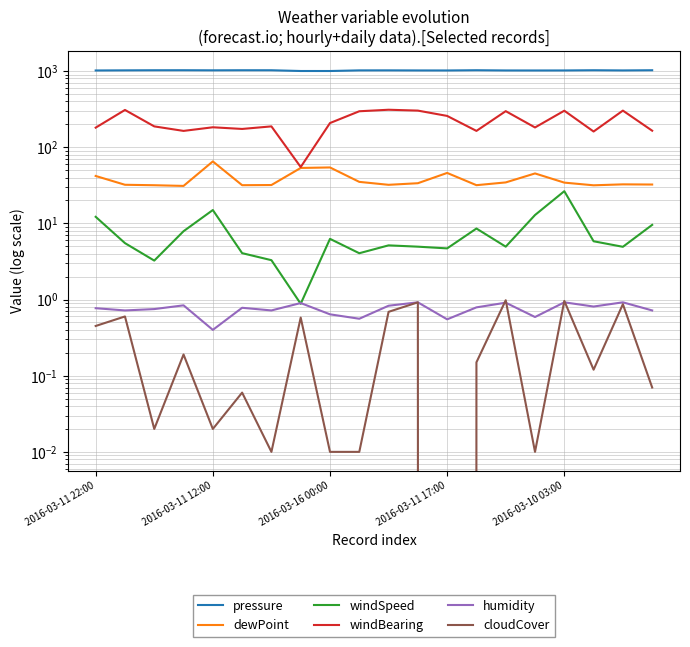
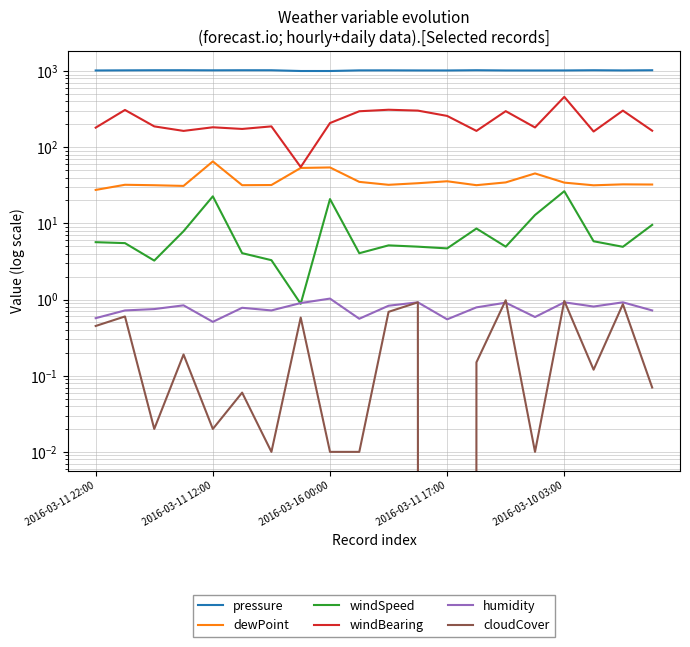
dewPoint, 2016-03-11 22:00: 40 -> 28
windSpeed, 2016-03-11 22:00: 12 -> 6
humidity, 2016-03-11 22:00: 0.8 -> 0.6
windSpeed, 2016-03-11 12:00: 15 -> 23
humidity, 2016-03-11 12:00: 0.4 -> 0.5
windSpeed, 2016-03-16 00:00: 6 -> 21
humidity, 2016-03-16 00:00: 0.6 -> 1.0
dewPoint, 2016-03-11 17:00: 50 -> 40
windBearing, 2016-03-10 03:00: 300 -> 500
